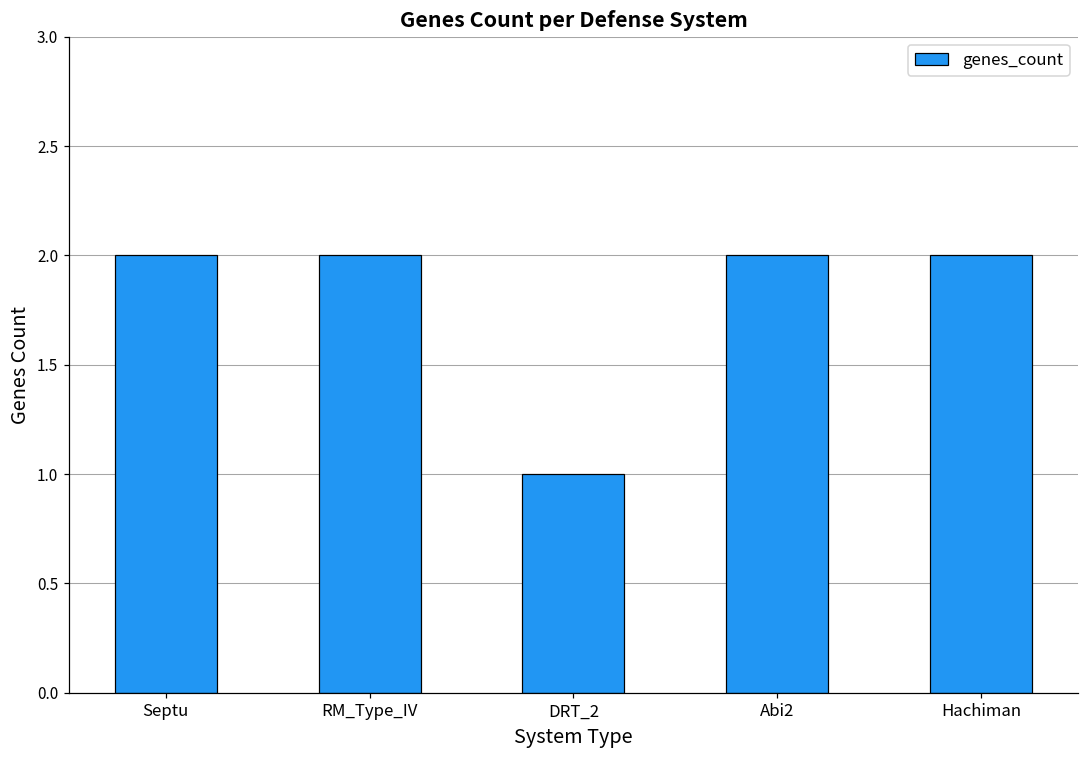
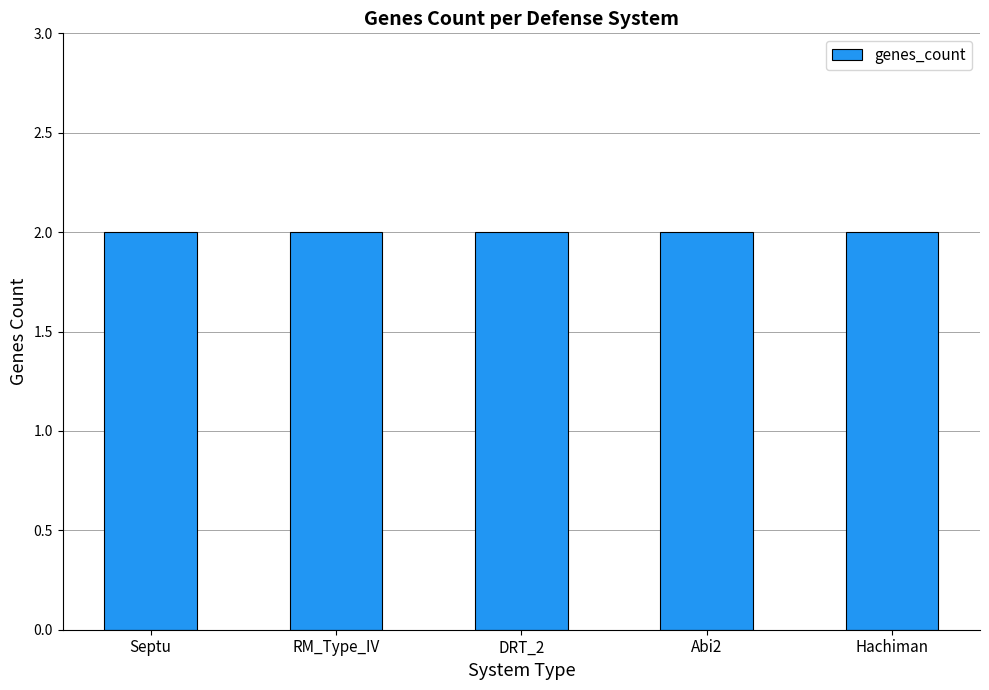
DRT_2: 1 -> 2
